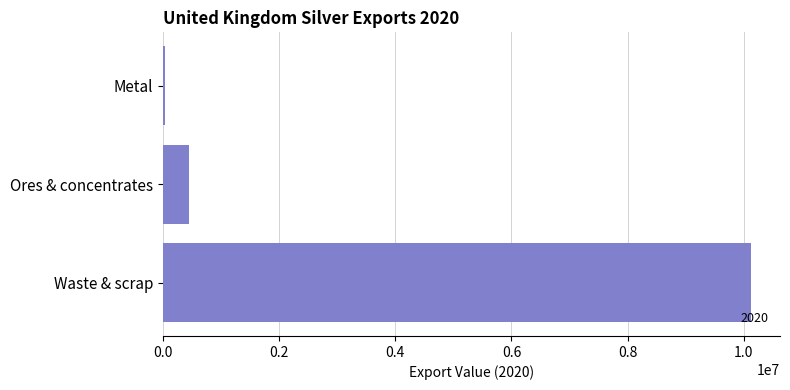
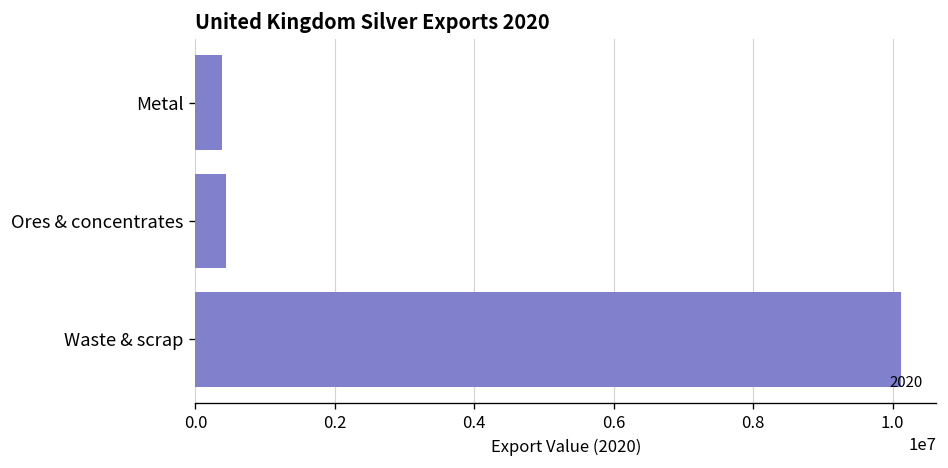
Metal: 0 -> 400000
